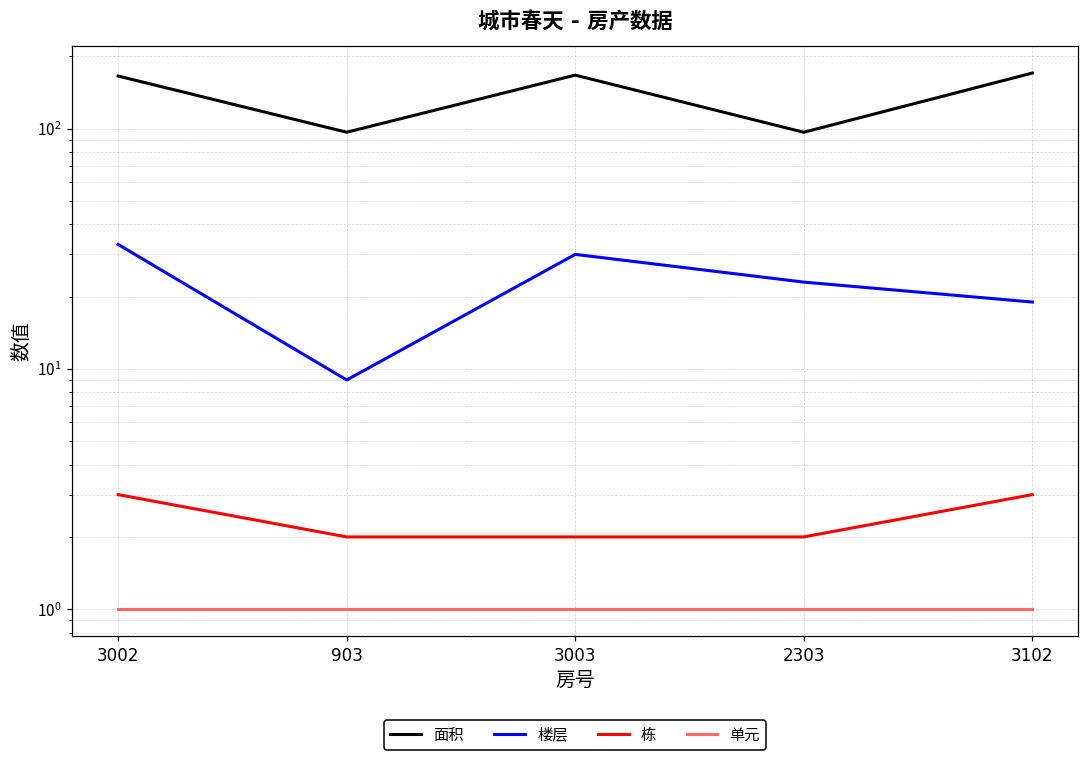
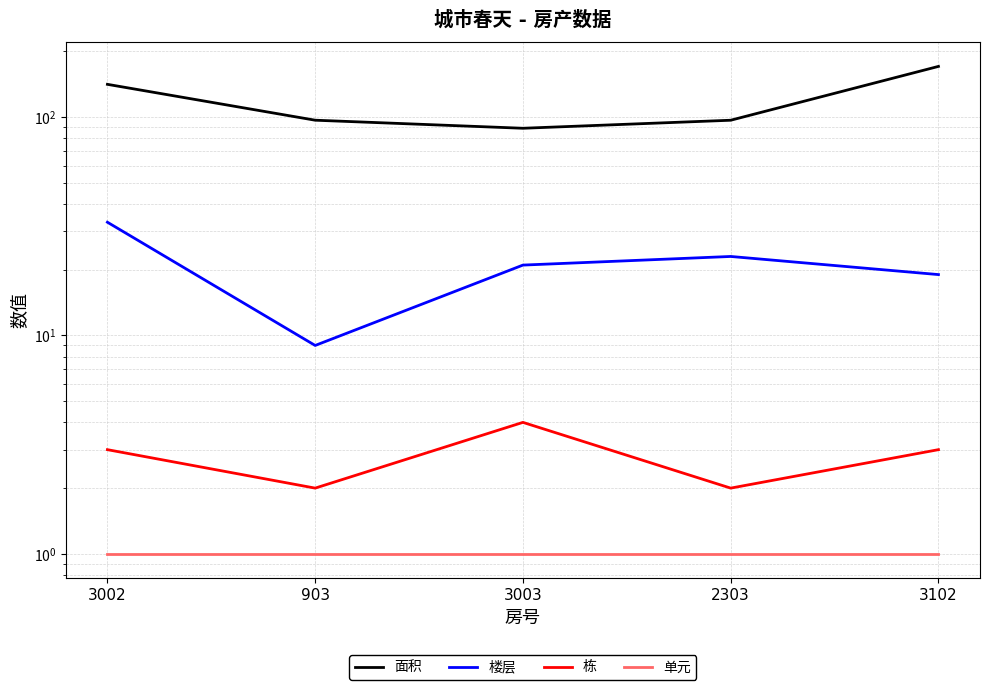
面积, 3002: 170 -> 140
面积, 3003: 170 -> 89
楼层, 3003: 30 -> 21
栋, 3003: 2 -> 4
